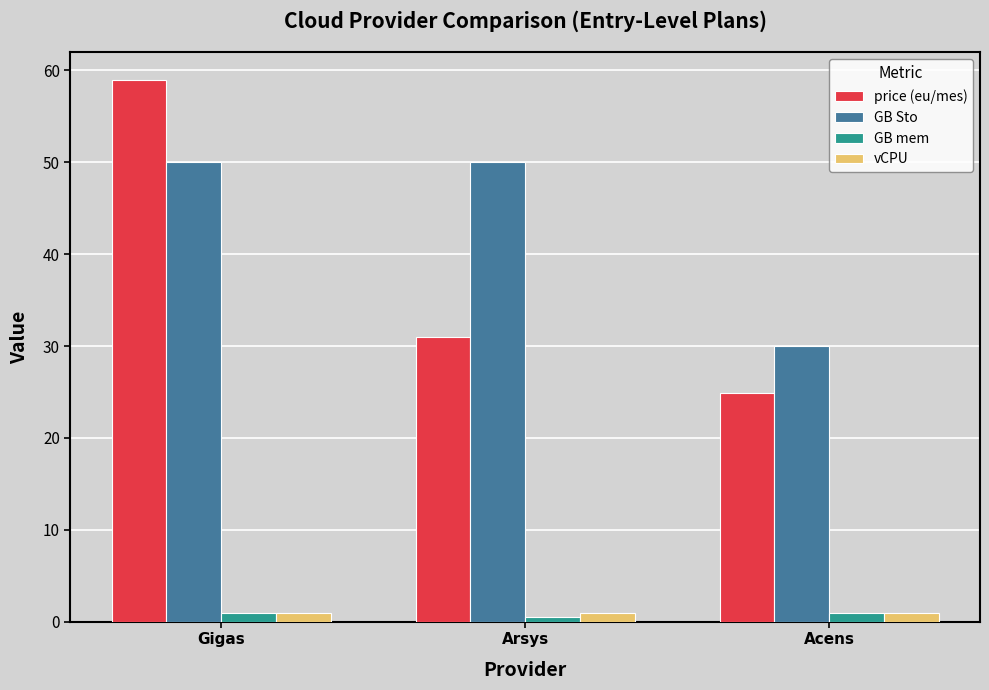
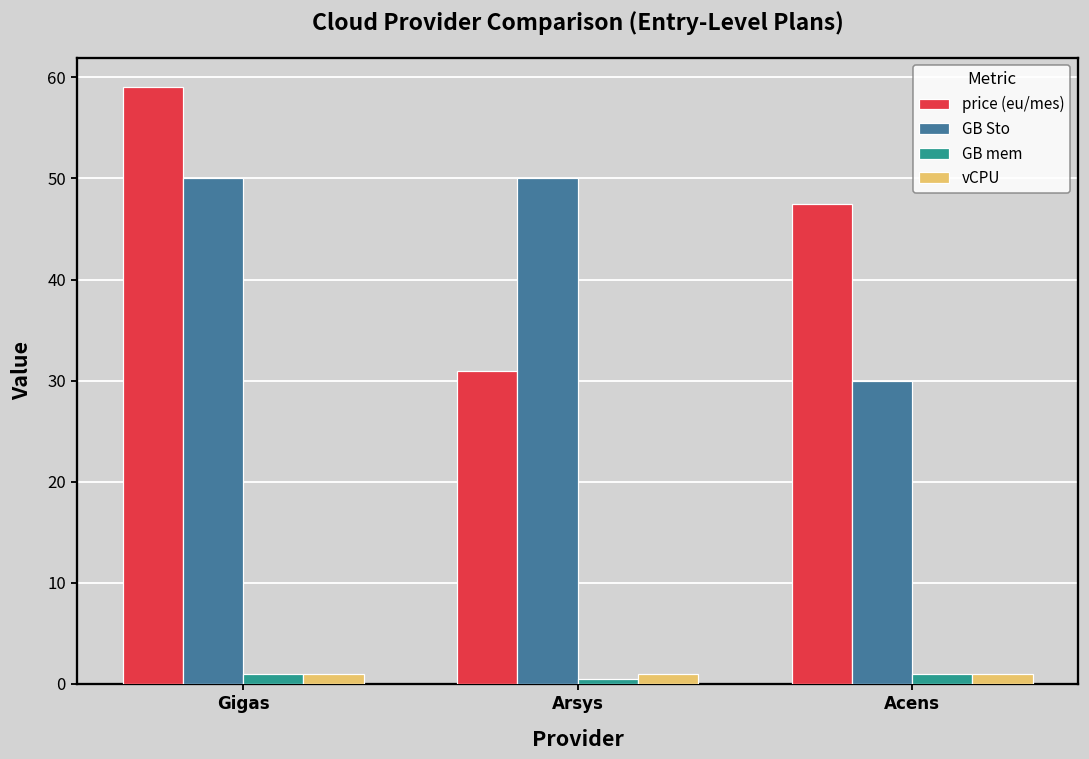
price (eu/mes), Acens: 25 -> 47
